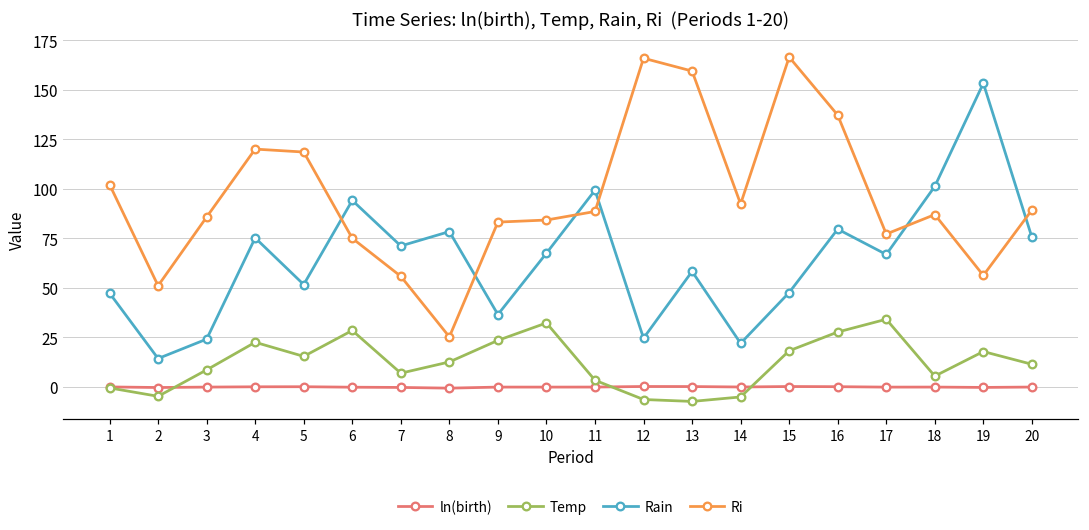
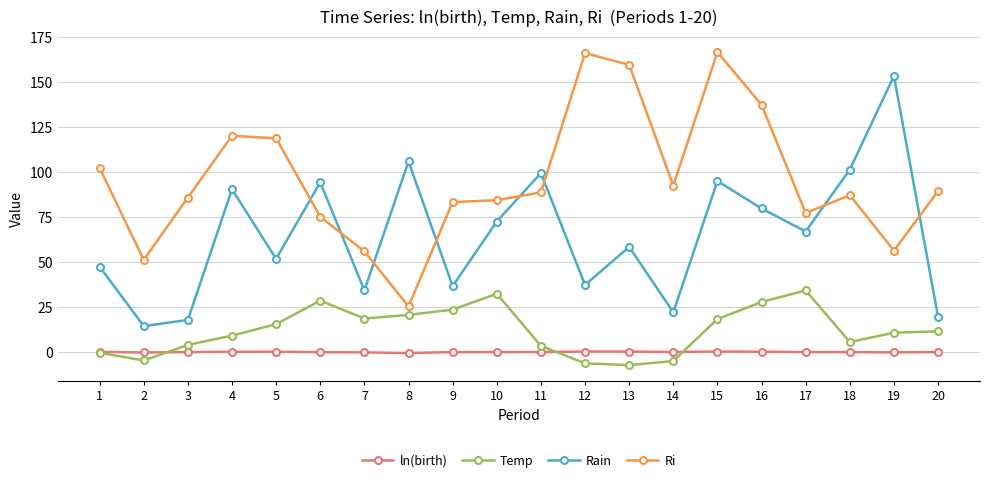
Temp, 3: 9 -> 4
Rain, 3: 24 -> 18
Temp, 4: 23 -> 9
Rain, 4: 75 -> 90
Temp, 7: 7 -> 19
Rain, 7: 71 -> 34
Temp, 8: 13 -> 21
Rain, 8: 78 -> 106
Rain, 10: 67 -> 72
Rain, 12: 25 -> 37
Rain, 15: 48 -> 95
Temp, 19: 18 -> 11
Rain, 20: 76 -> 19
